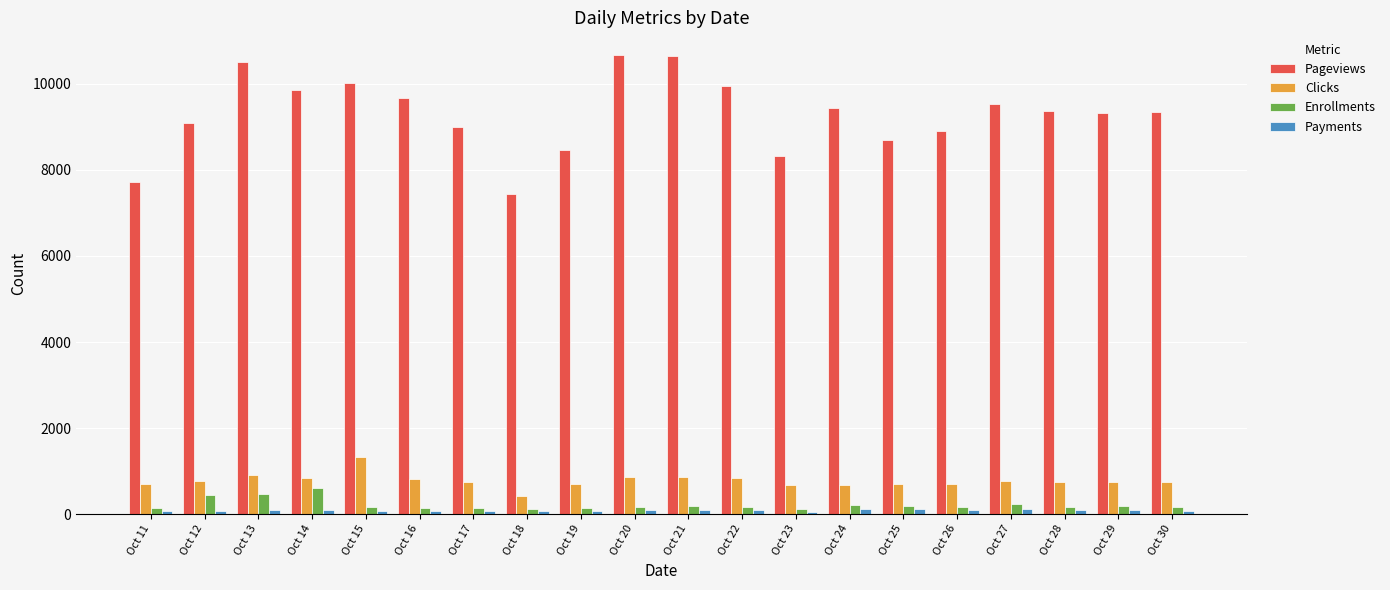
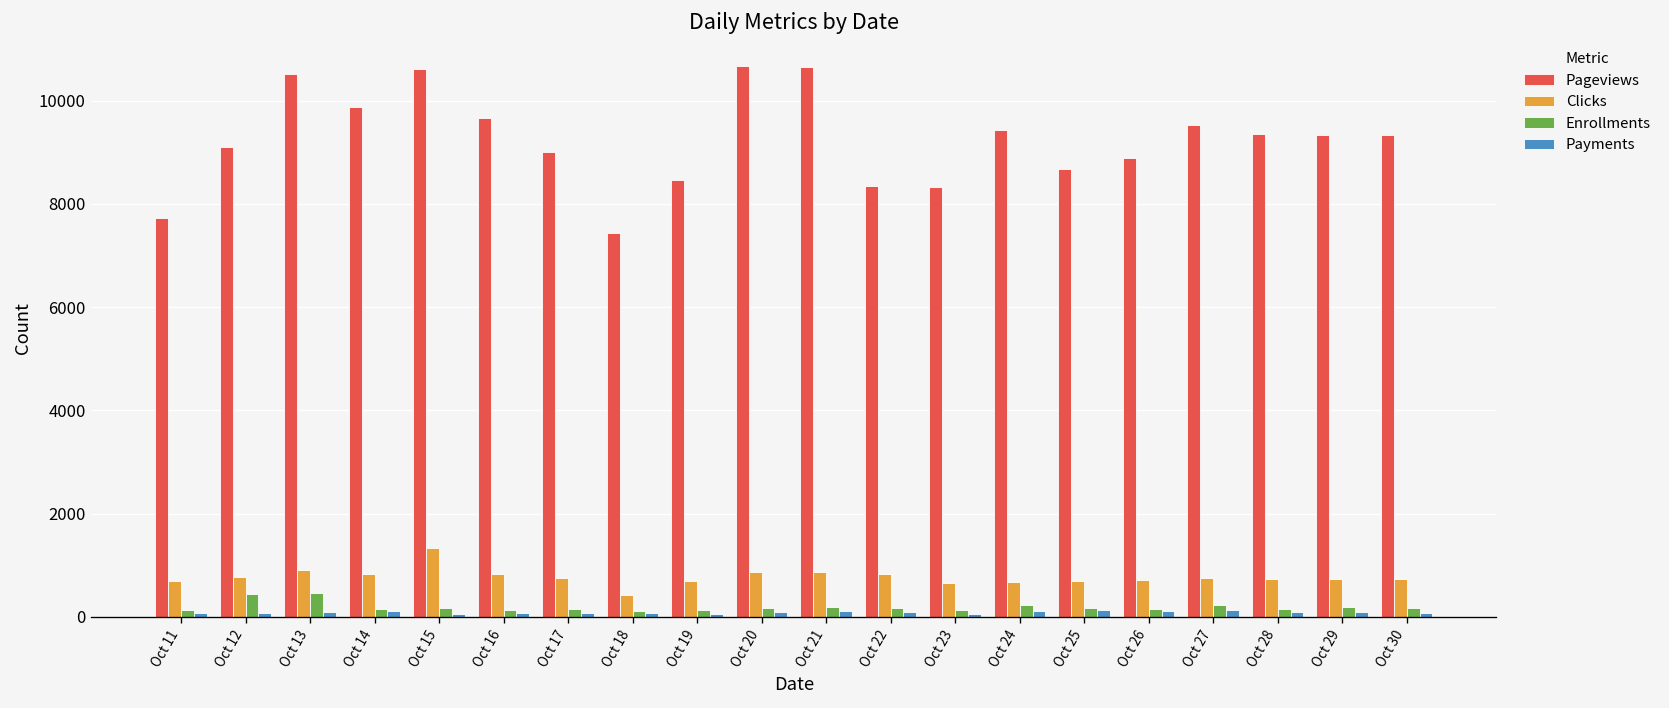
Enrollments, Oct 14: 600 -> 200
Pageviews, Oct 15: 10000 -> 10600
Pageviews, Oct 22: 9900 -> 8300
